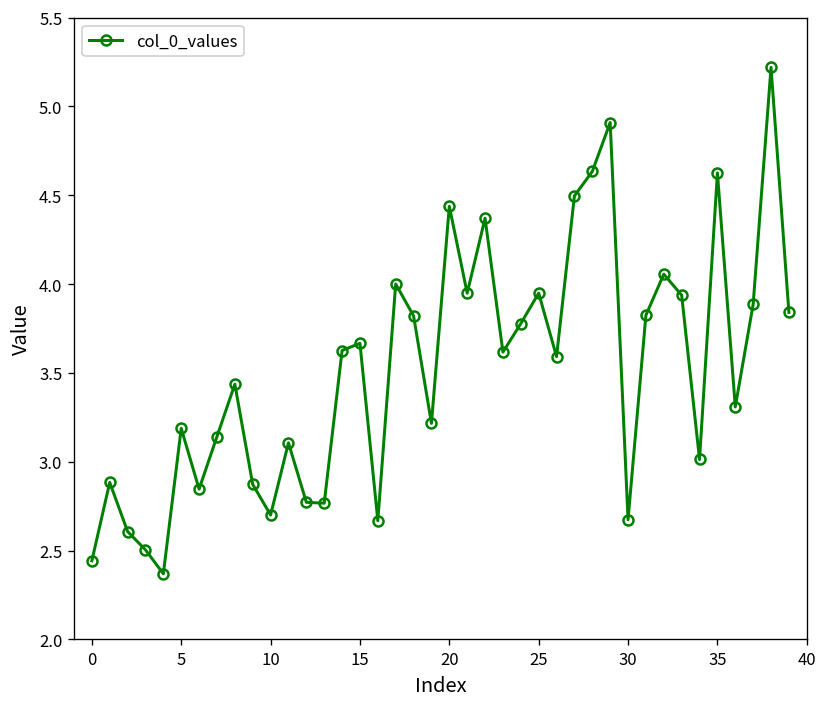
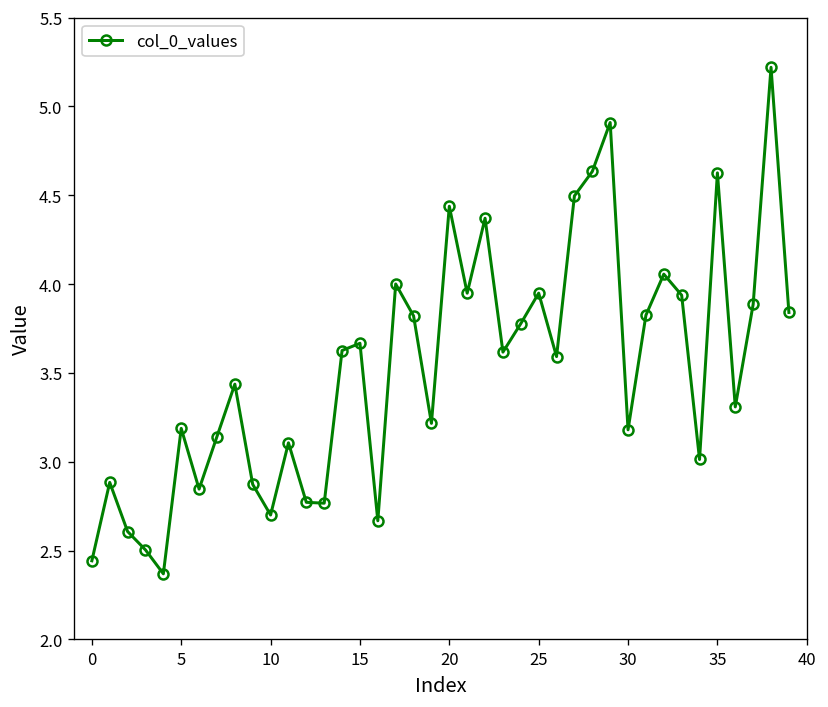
30: 2.67 -> 3.18
